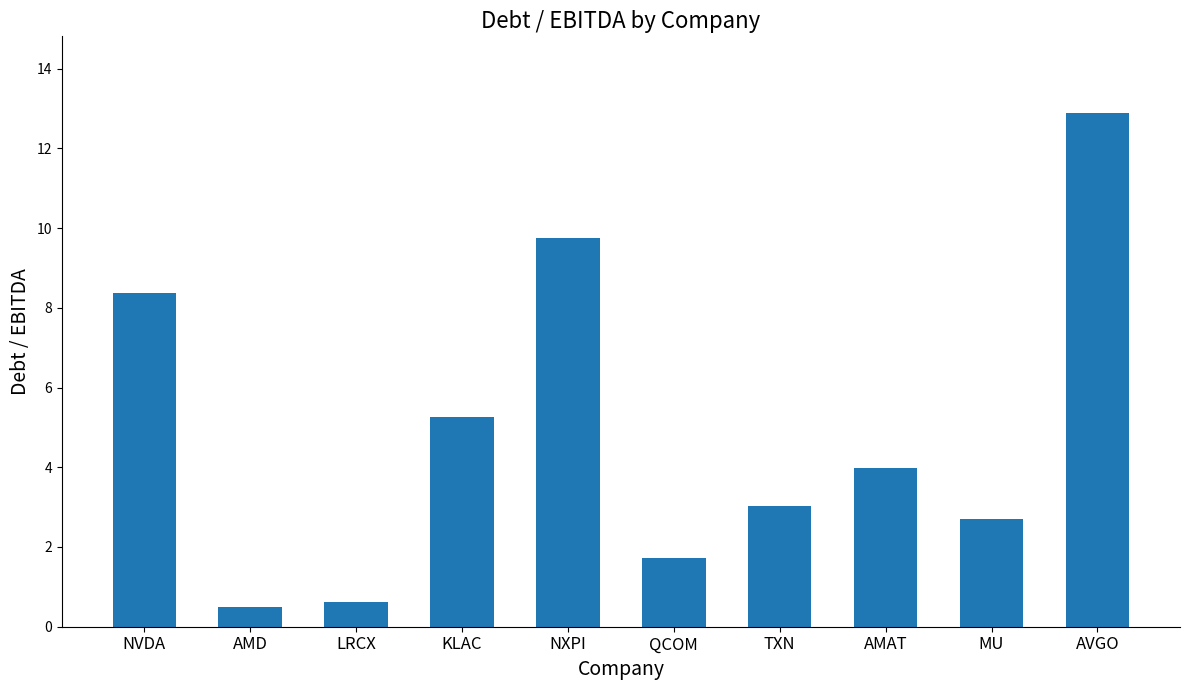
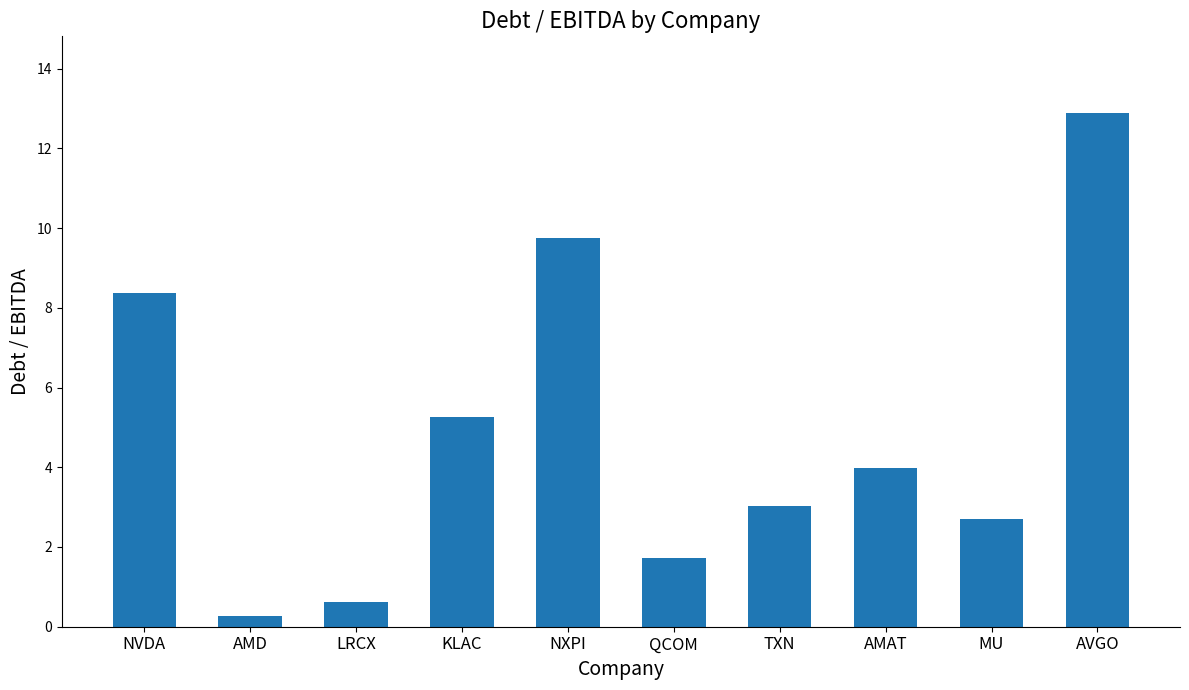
AMD: 0.5 -> 0.3
